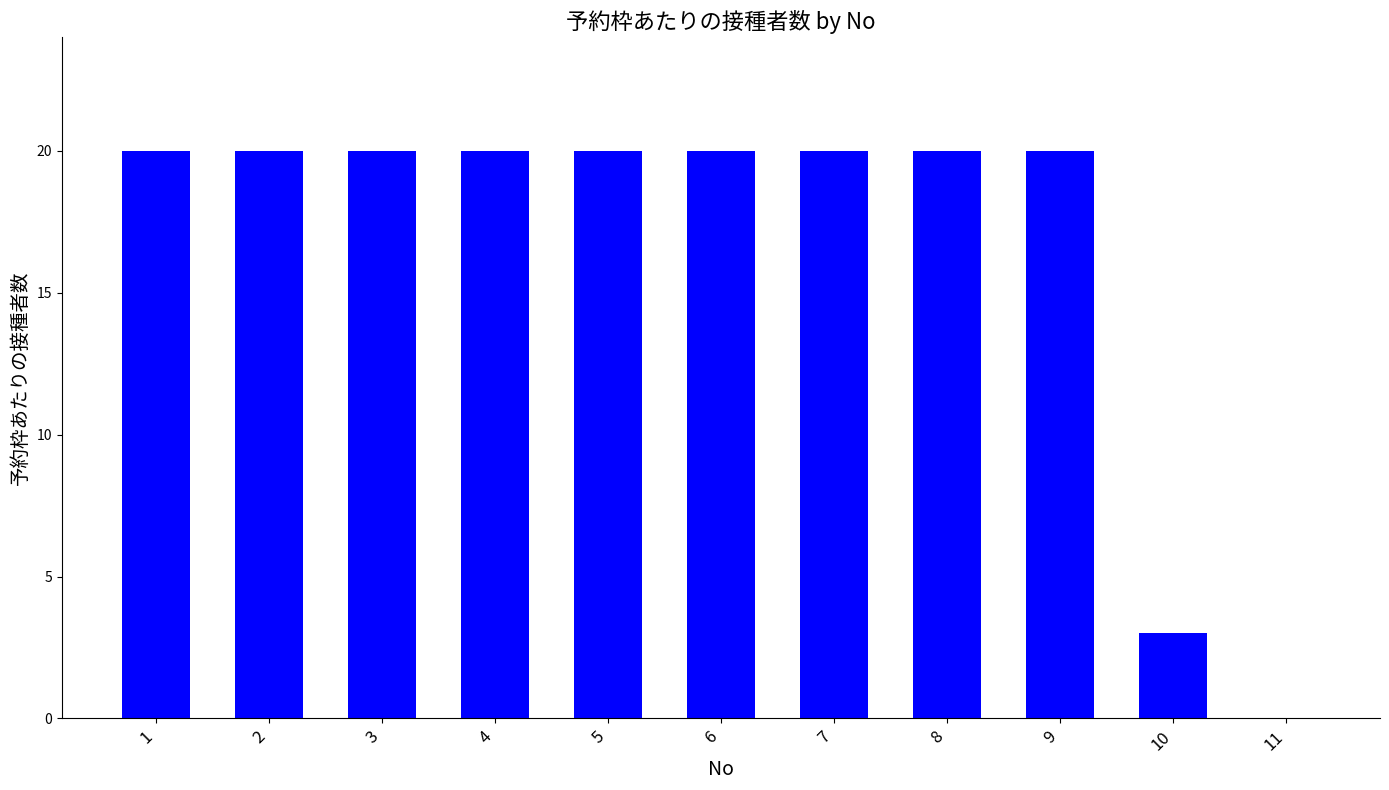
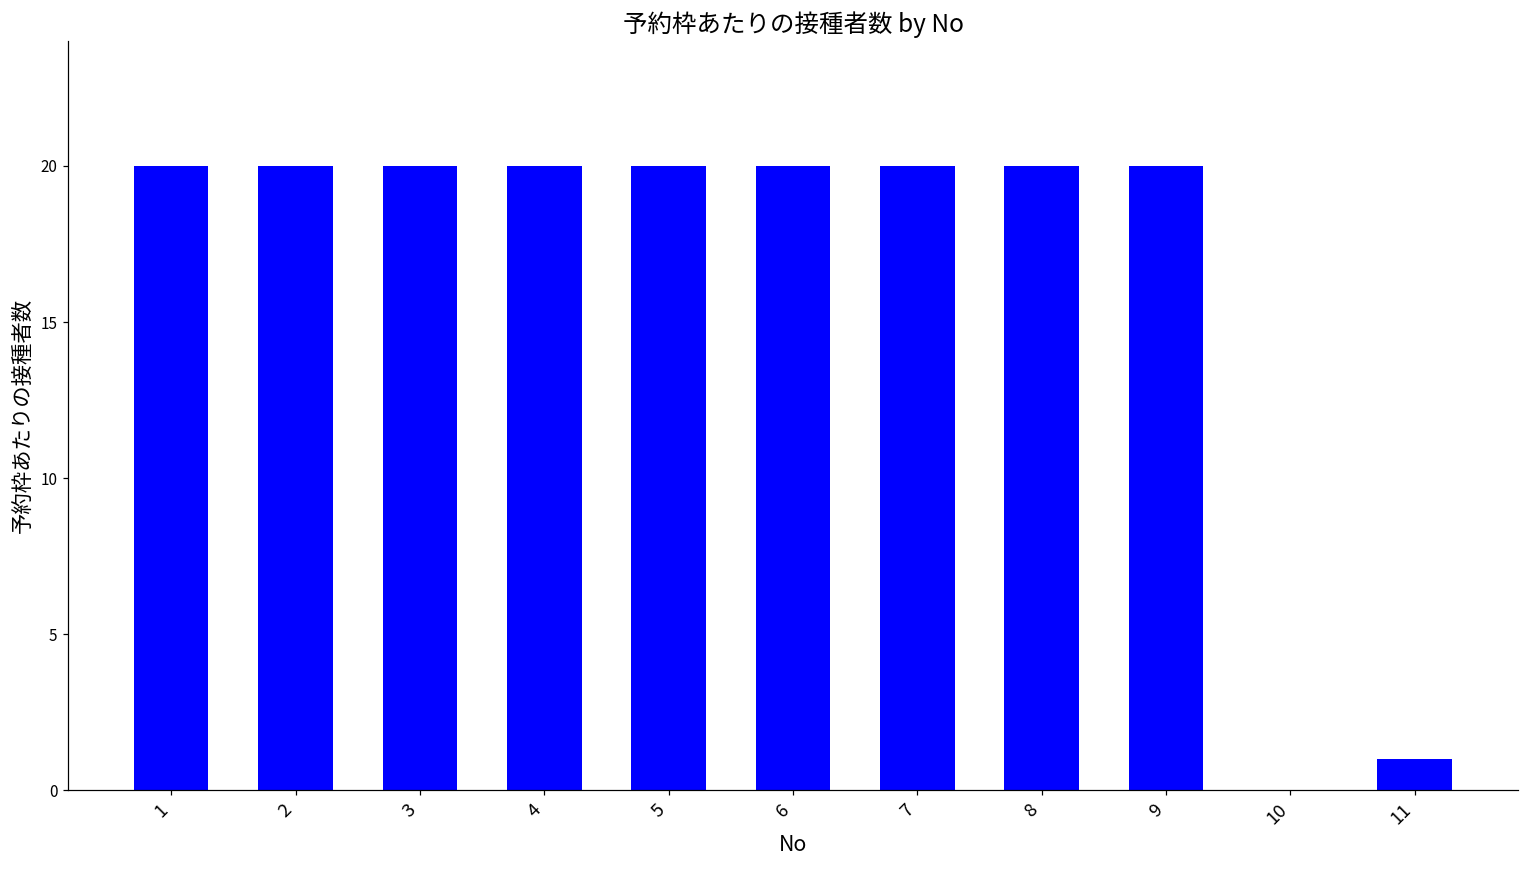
10: 3 -> 0
11: 0 -> 1
